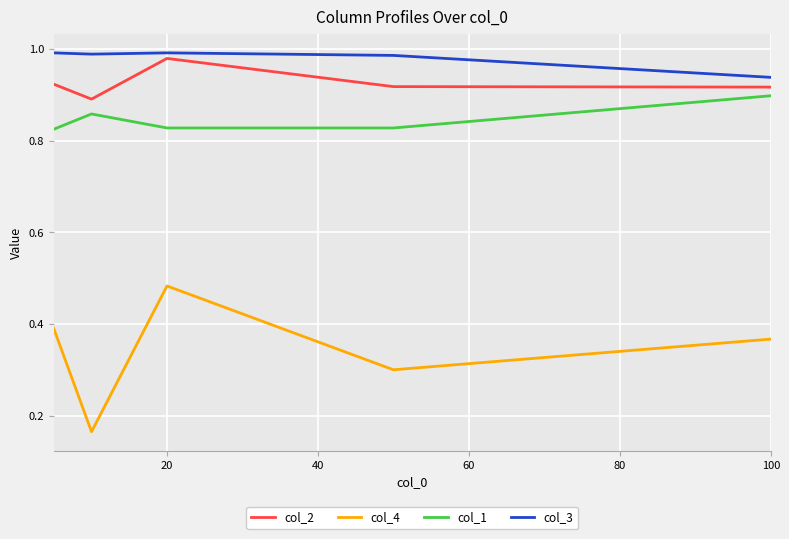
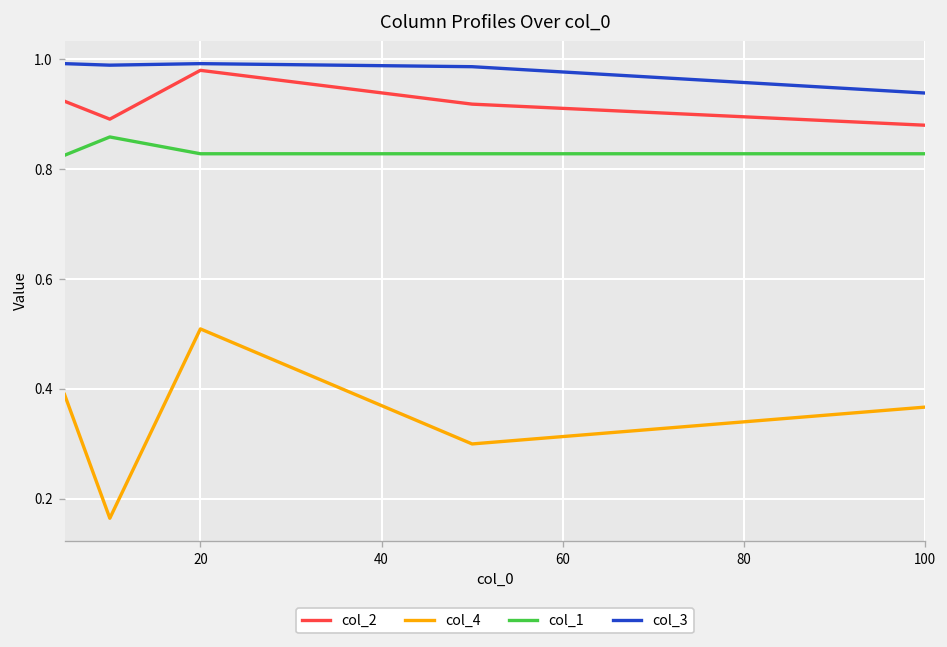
col_4, 20: 0.48 -> 0.51
col_2, 100: 0.92 -> 0.88
col_1, 100: 0.90 -> 0.83
